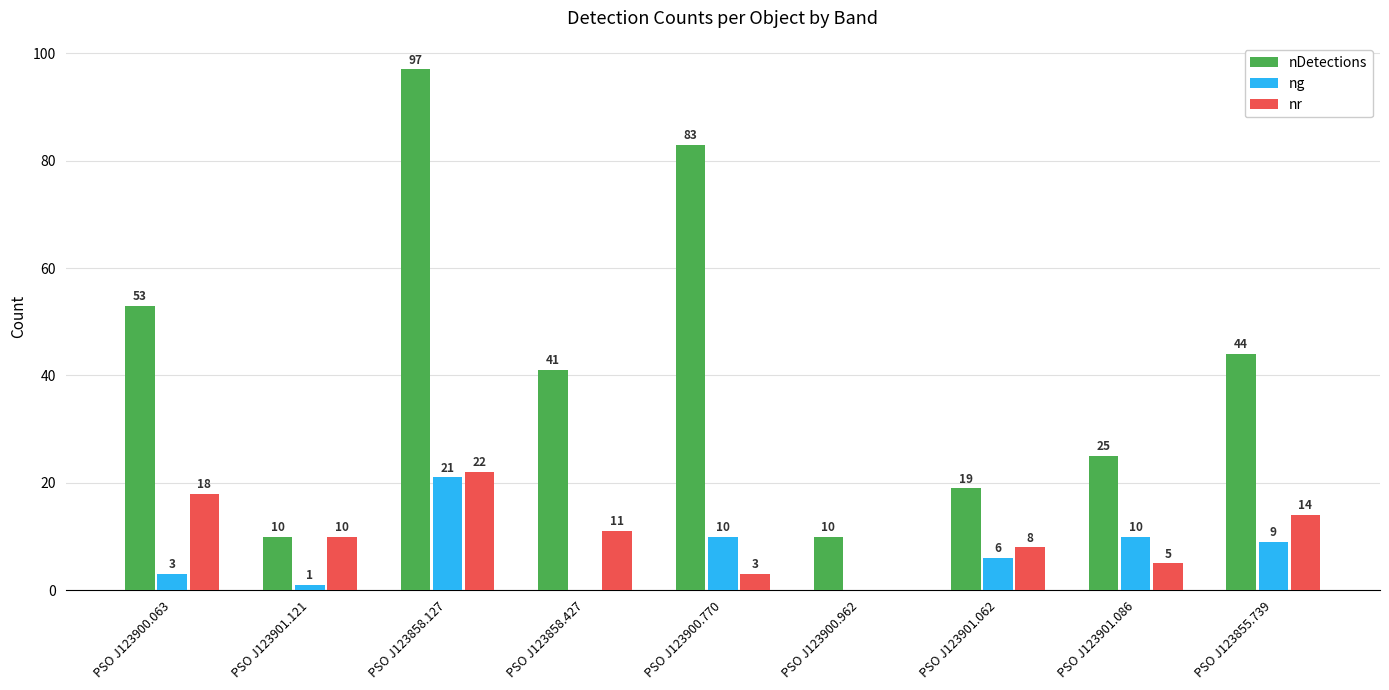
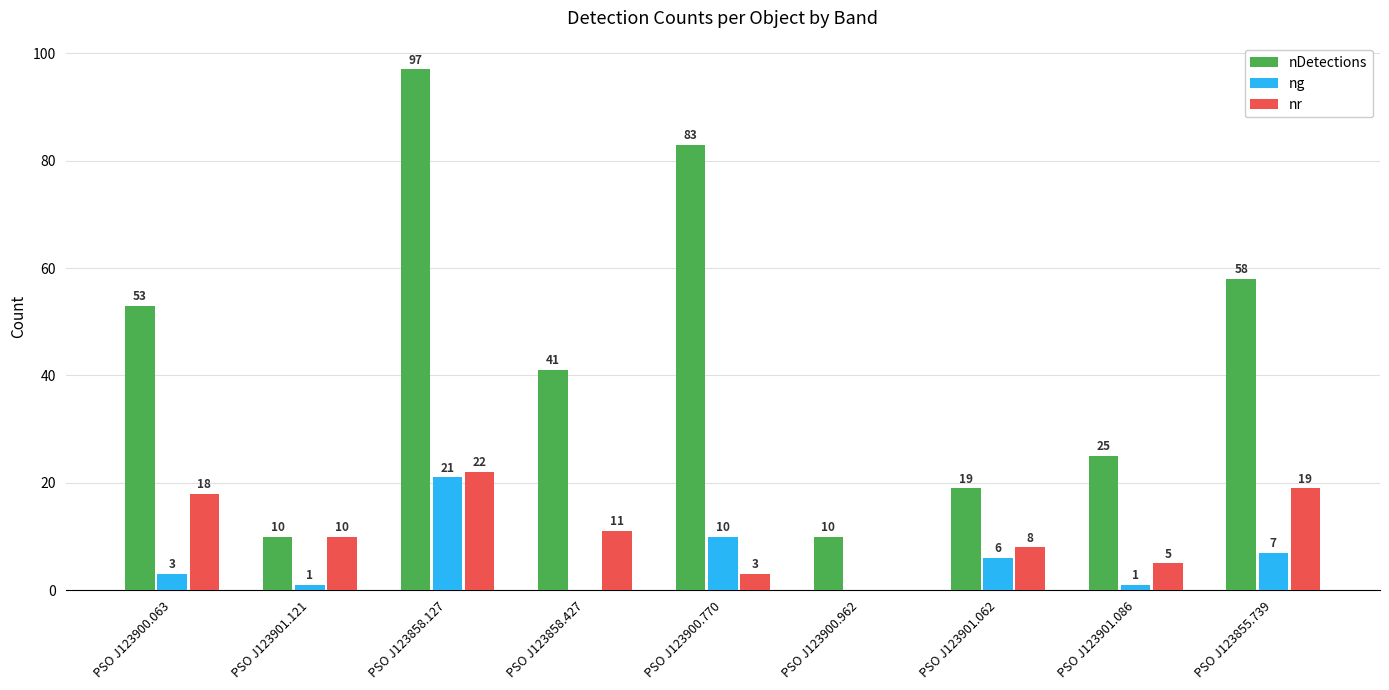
ng, PSO J123901.086: 10 -> 1
nDetections, PSO J123855.739: 44 -> 58
ng, PSO J123855.739: 9 -> 7
nr, PSO J123855.739: 14 -> 19
